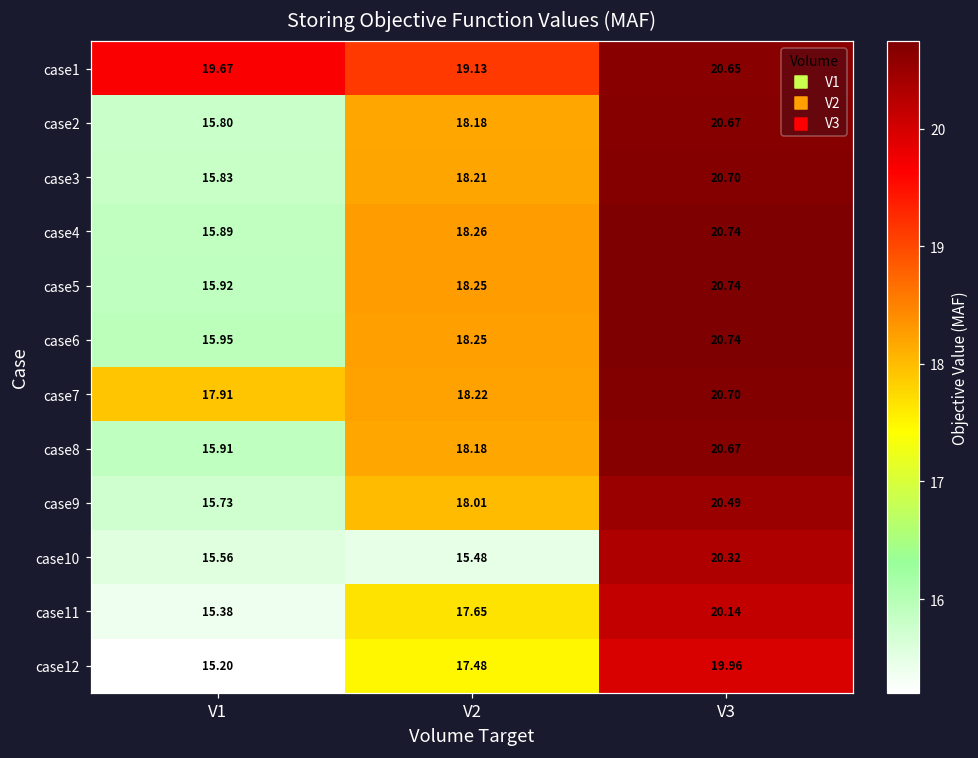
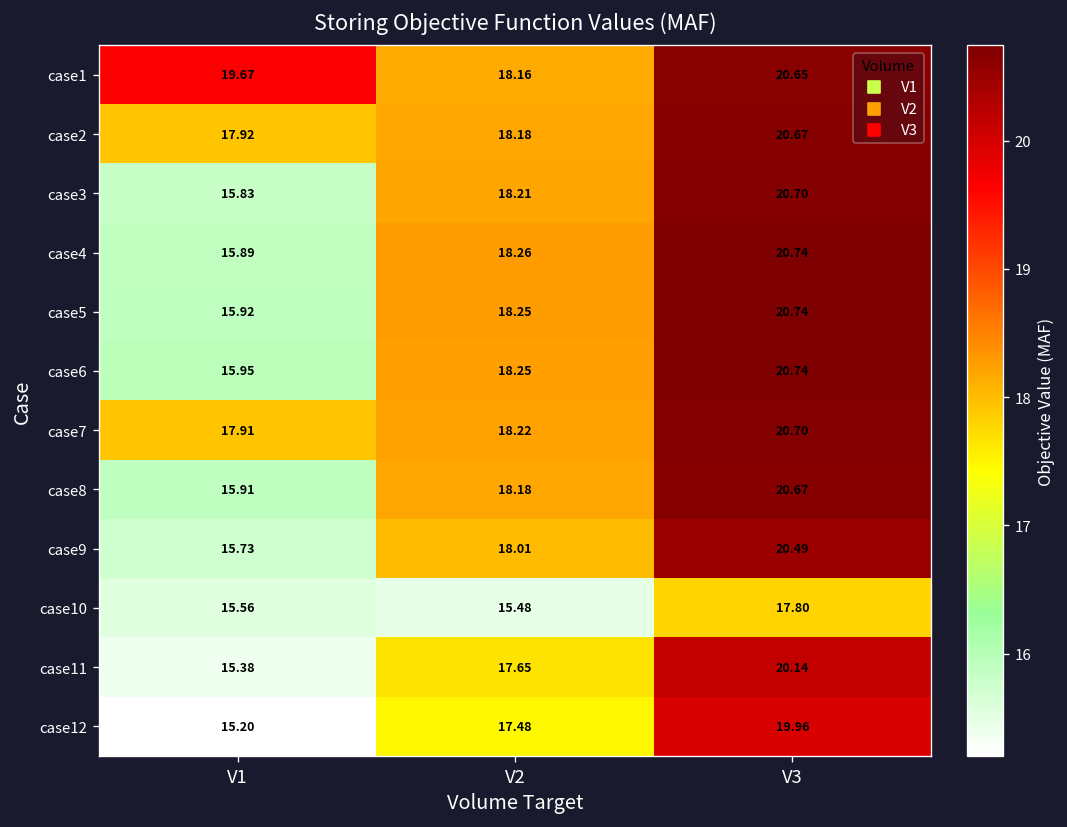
case1, V2: 19.13 -> 18.16
case2, V1: 15.80 -> 17.92
case10, V3: 20.32 -> 17.80
